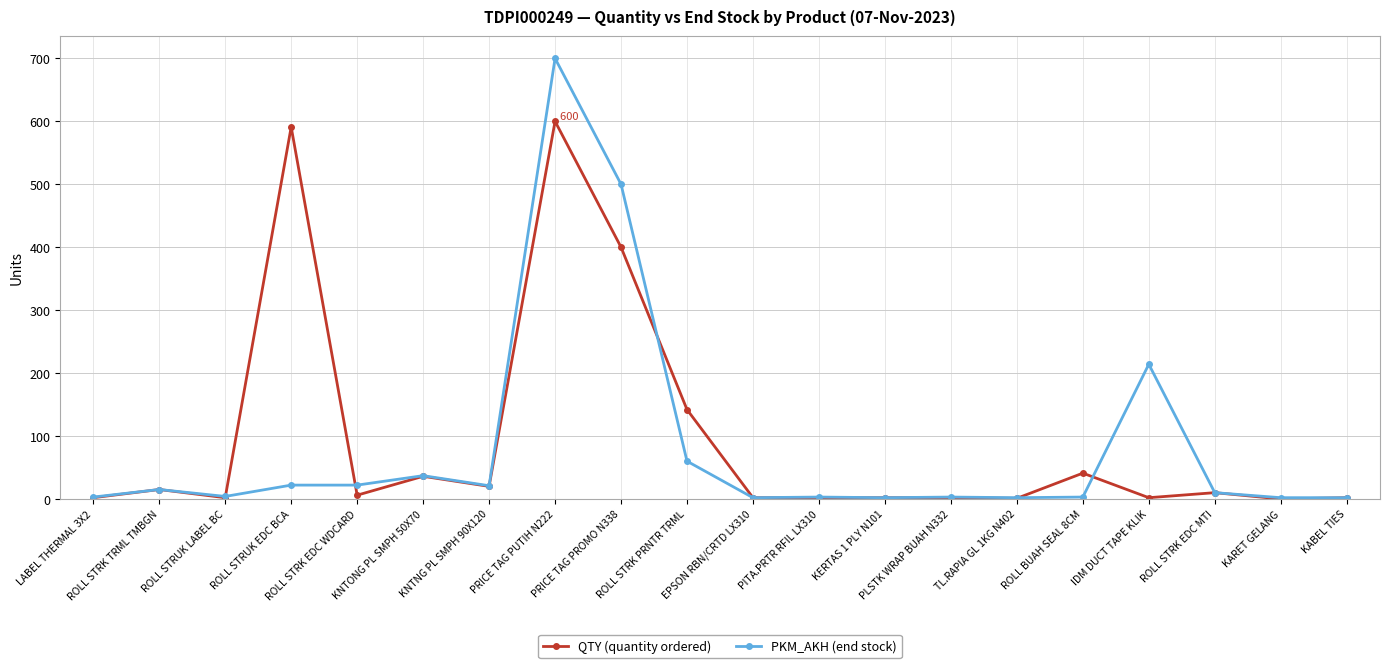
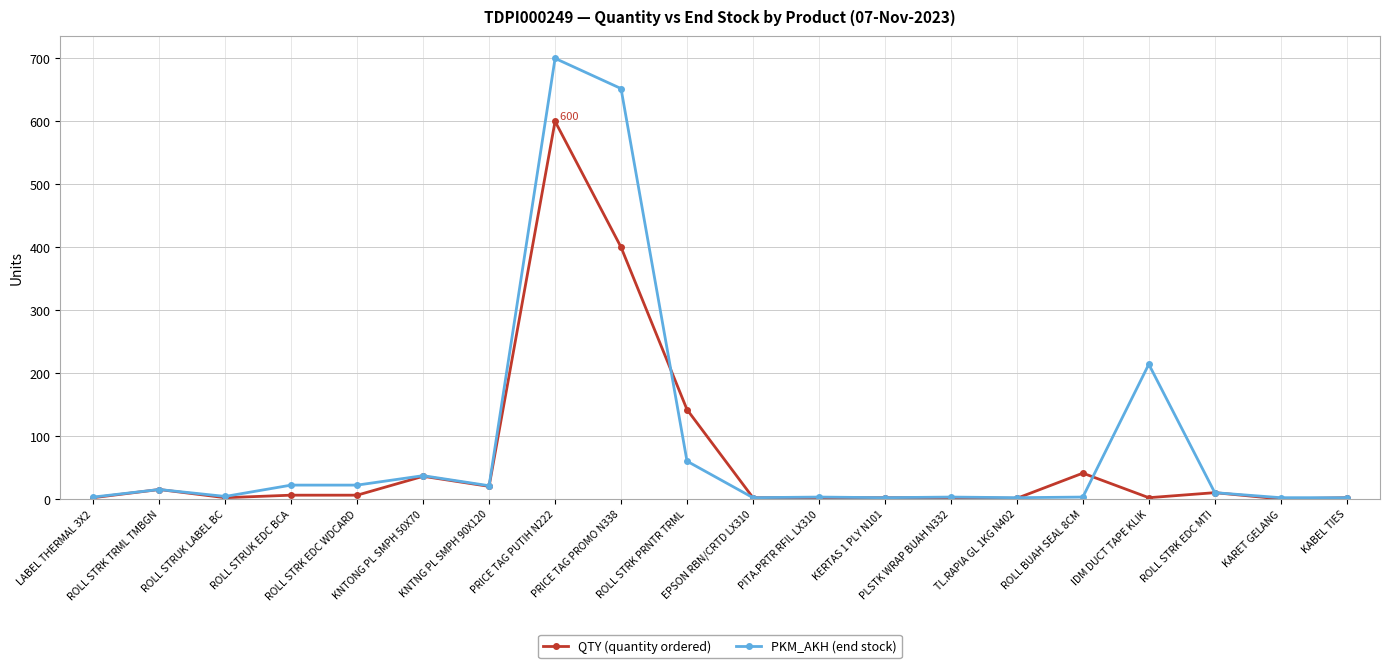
QTY (quantity ordered), ROLL STRUK EDC BCA: 590 -> 10
PKM_AKH (end stock), PRICE TAG PROMO N338: 500 -> 650
